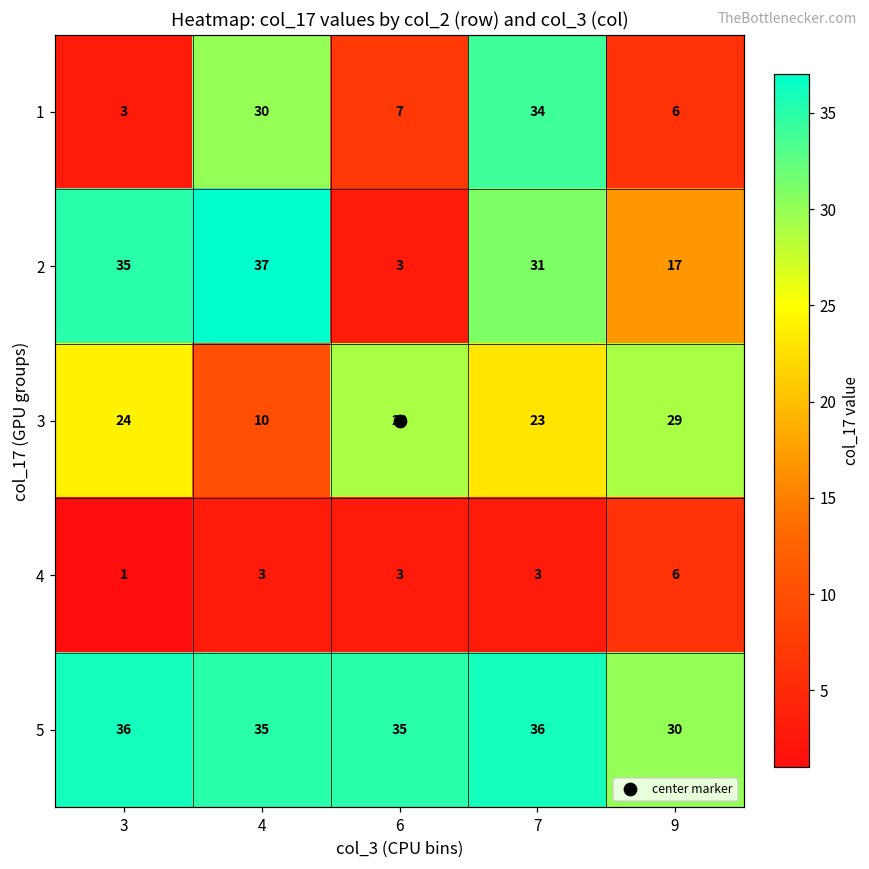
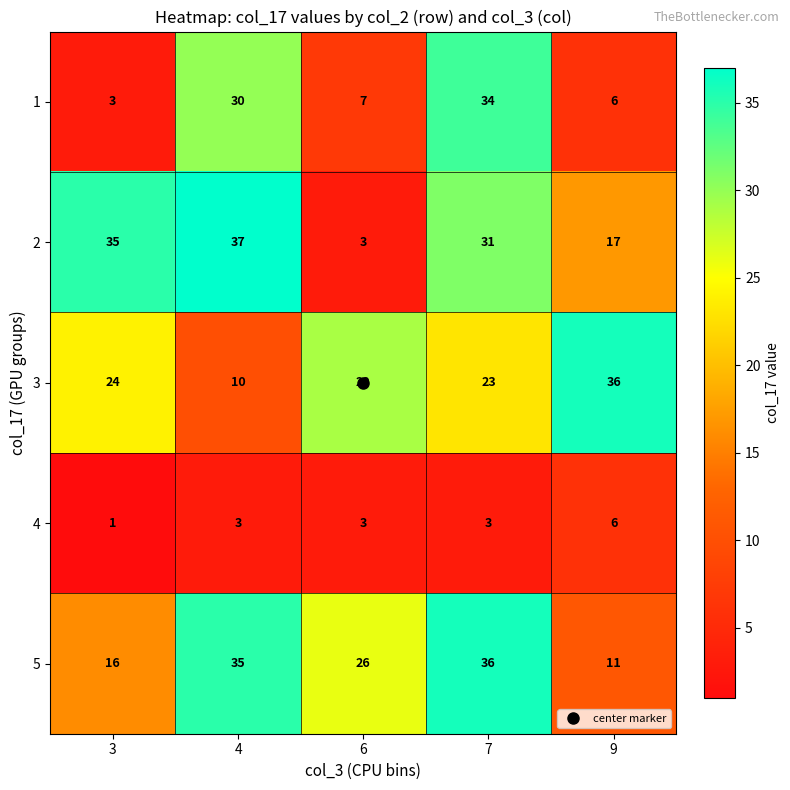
3, 9: 29 -> 36
5, 3: 36 -> 16
5, 6: 35 -> 26
5, 9: 30 -> 11
